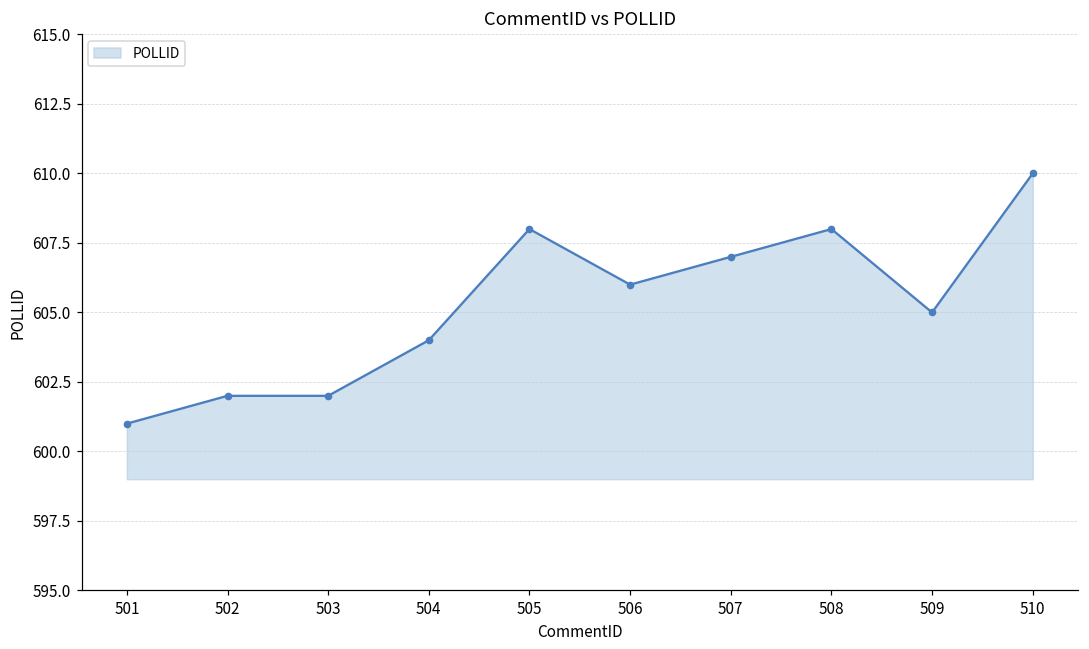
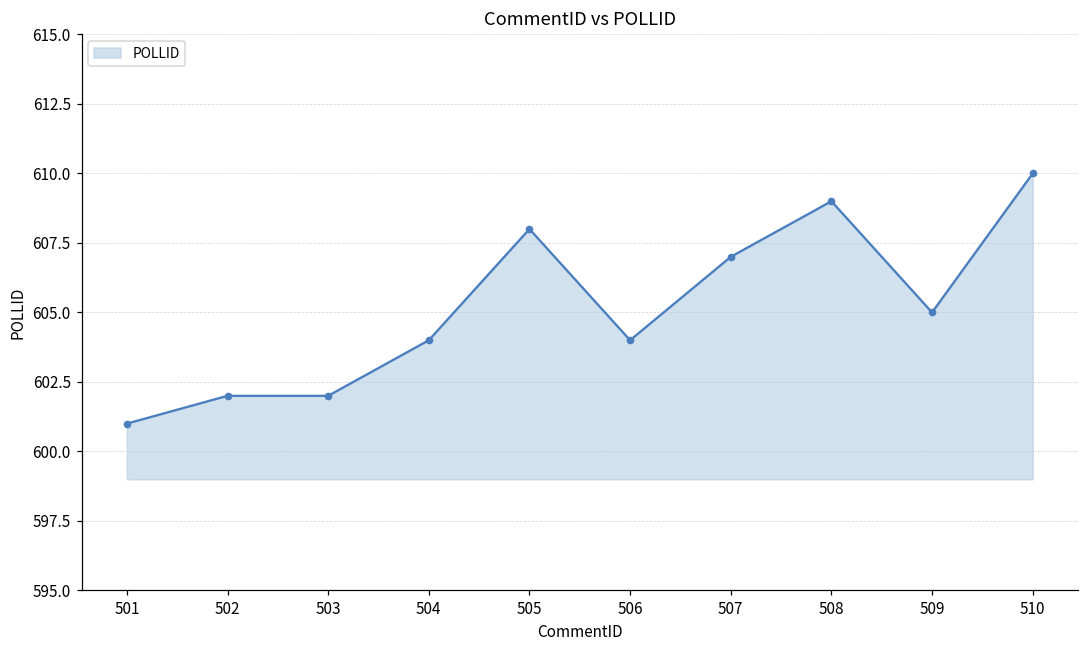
506: 606 -> 604
508: 608 -> 609
